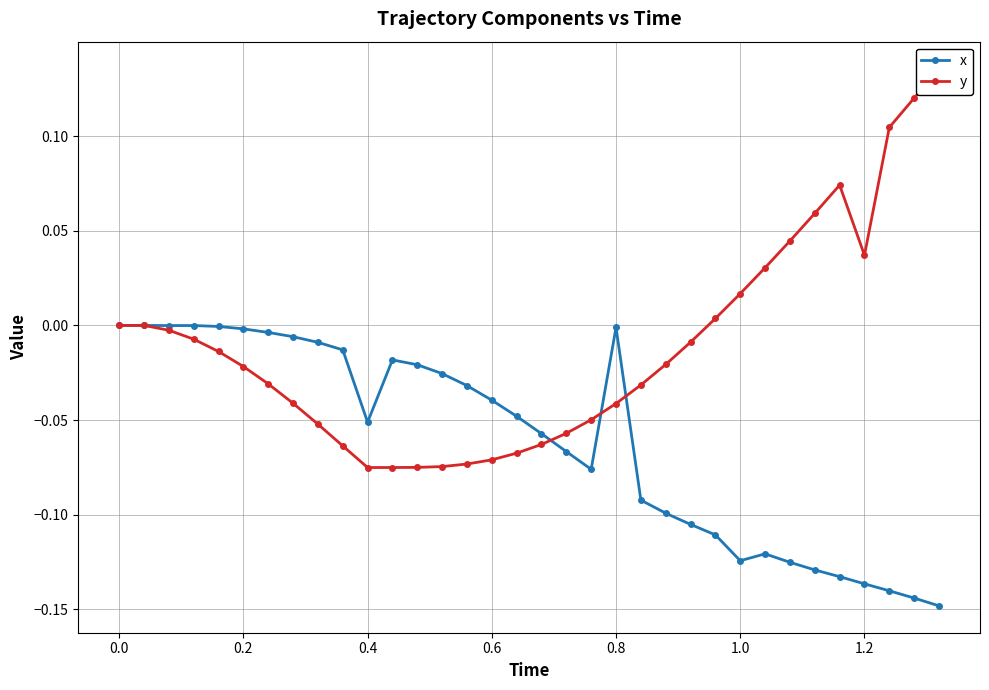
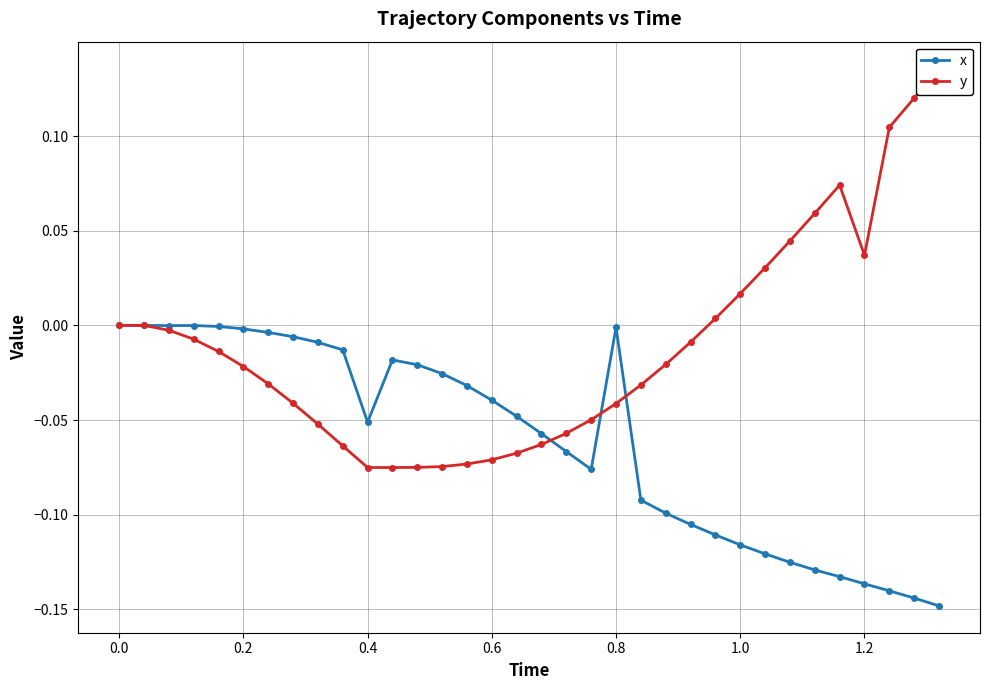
x, 1.0: -0.124 -> -0.116
